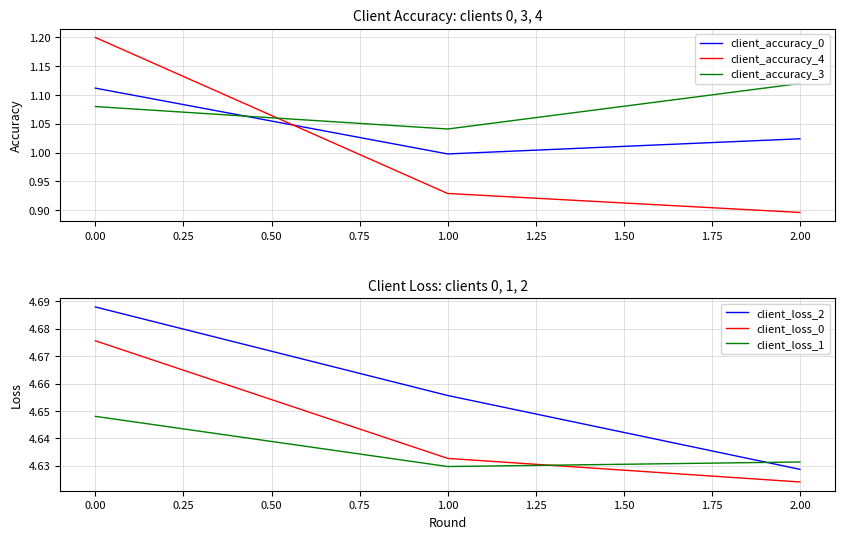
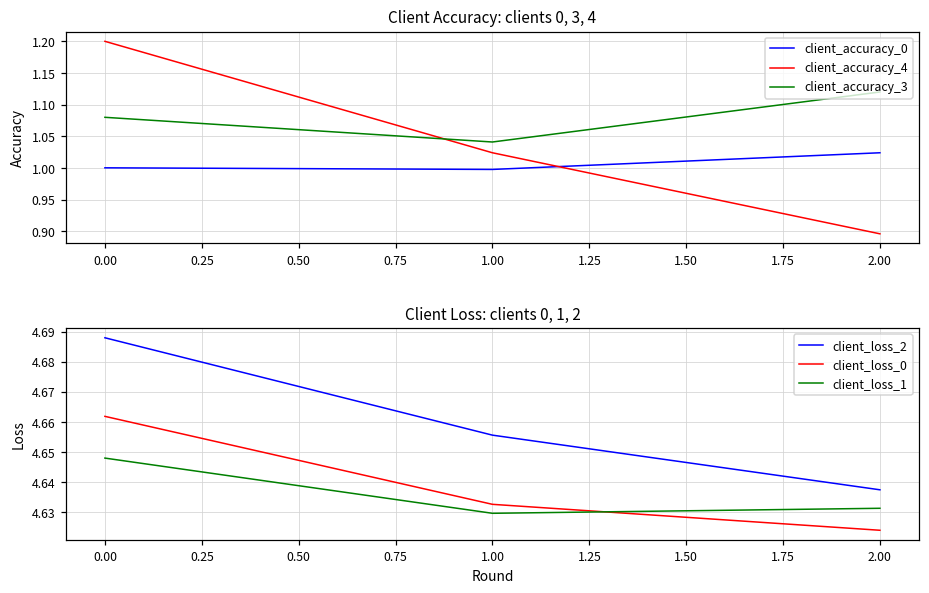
Client Accuracy: clients 0, 3, 4, client_accuracy_0, 0.00: 1.11 -> 1.00
Client Accuracy: clients 0, 3, 4, client_accuracy_4, 1.00: 0.93 -> 1.02
Client Loss: clients 0, 1, 2, client_loss_0, 0.00: 4.676 -> 4.662
Client Loss: clients 0, 1, 2, client_loss_2, 2.00: 4.629 -> 4.638
